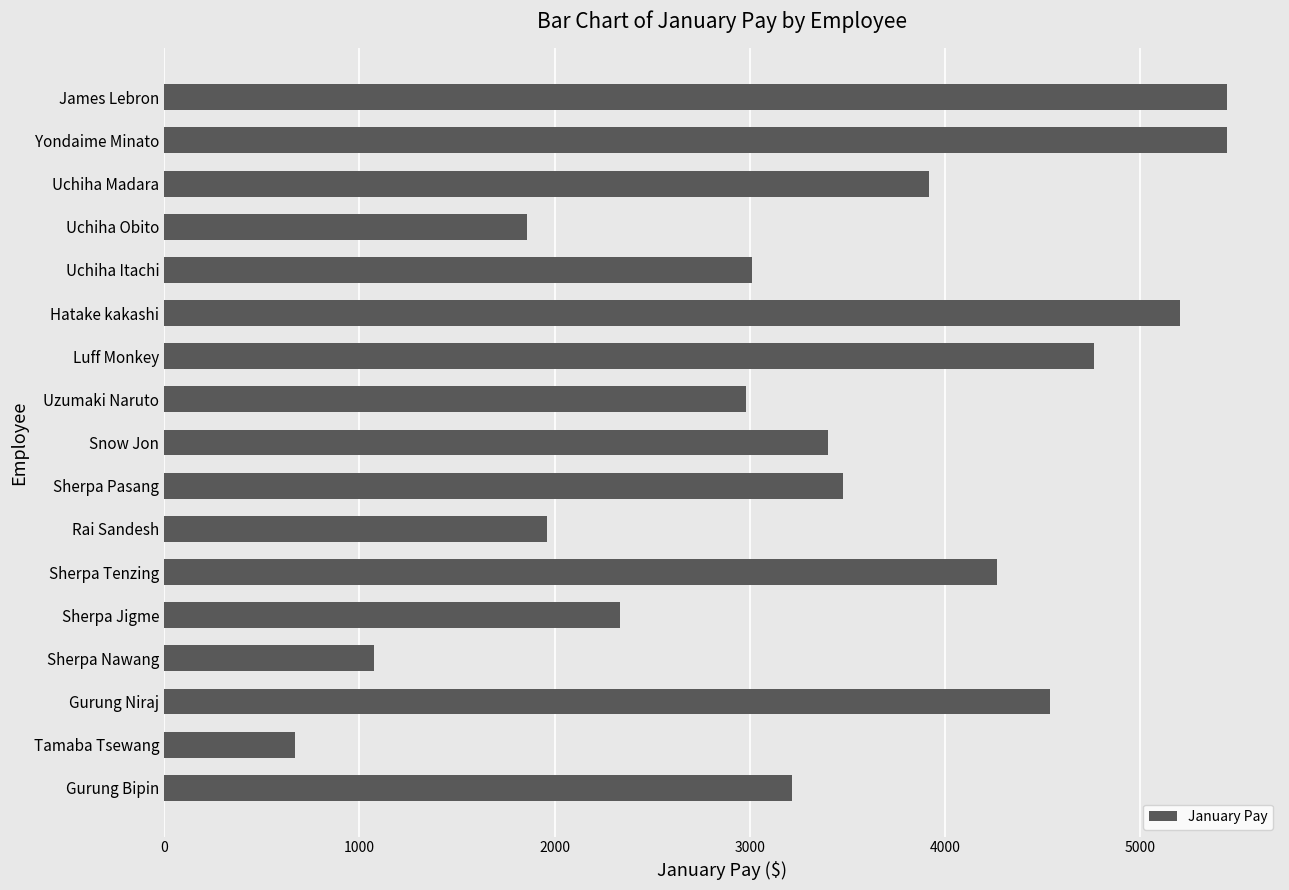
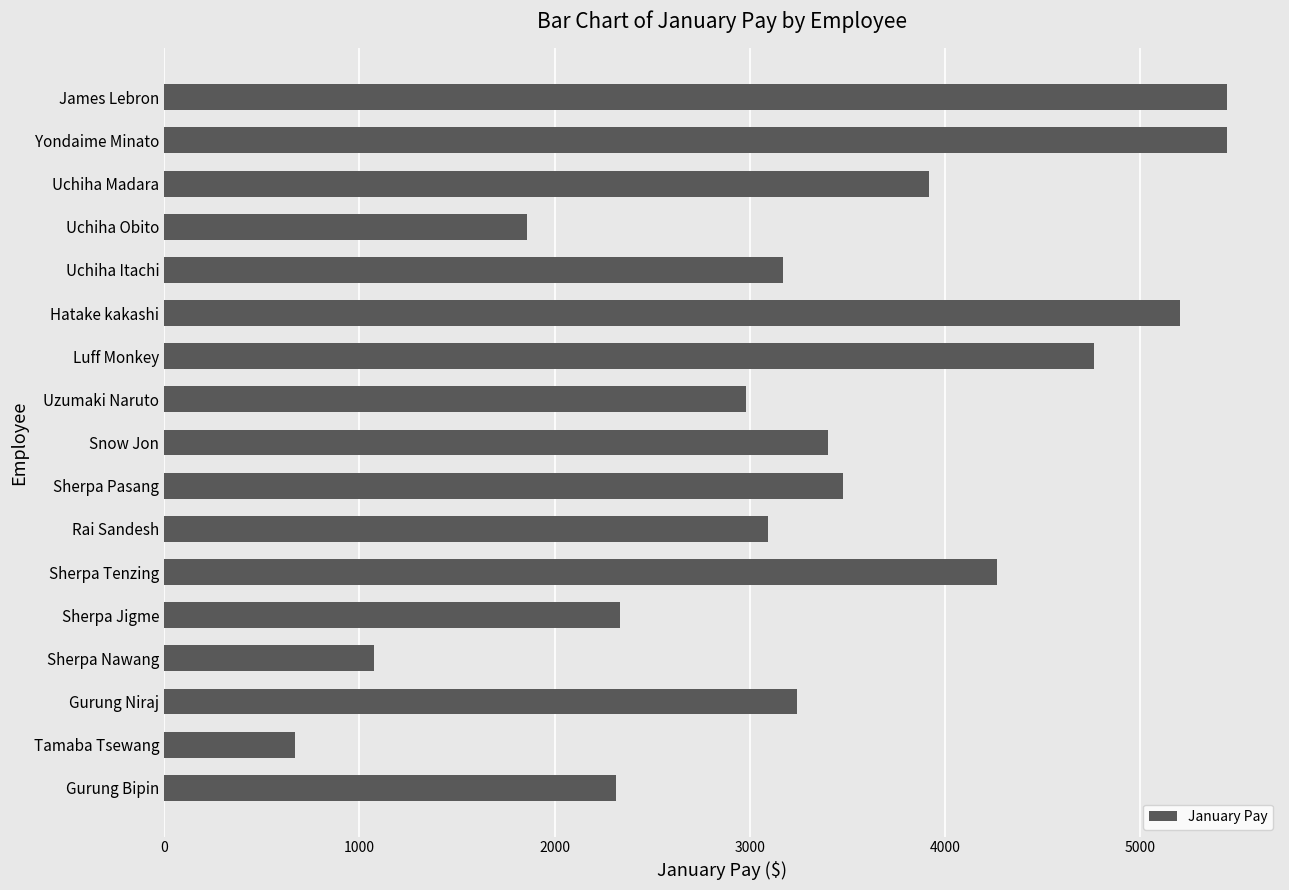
Uchiha Itachi: 3010 -> 3170
Rai Sandesh: 1960 -> 3090
Gurung Niraj: 4540 -> 3240
Gurung Bipin: 3210 -> 2320
